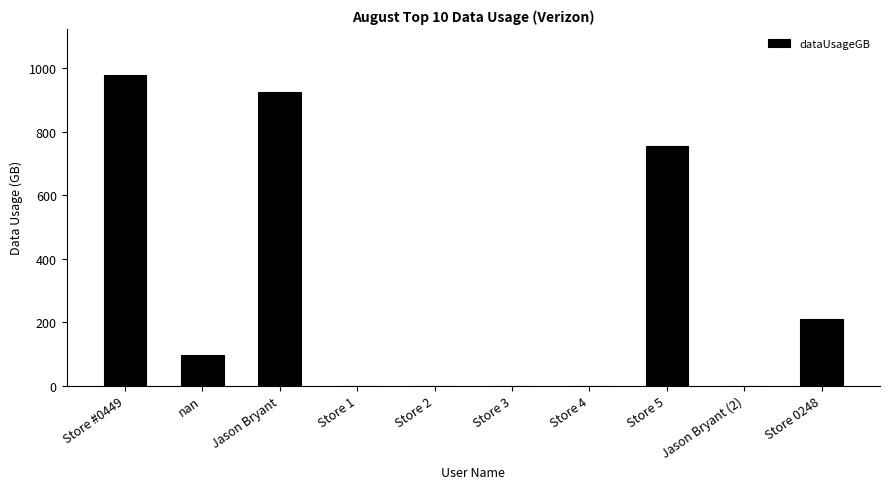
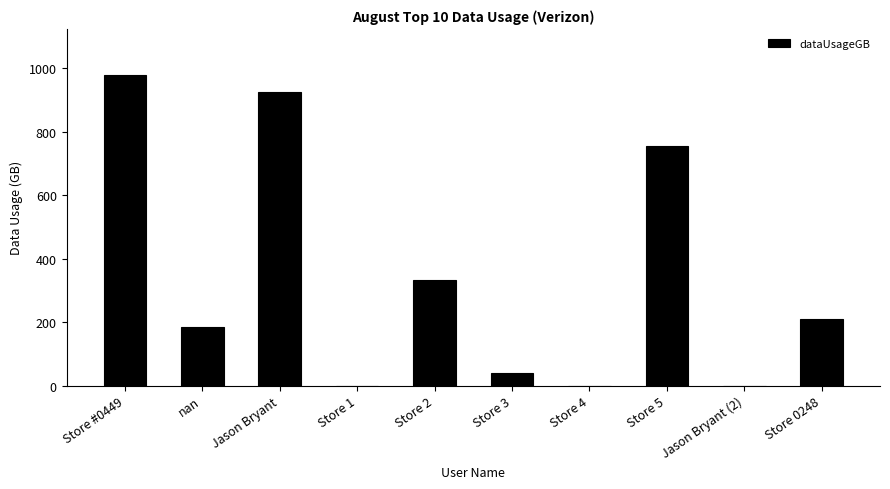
nan: 100 -> 180
Store 2: 0 -> 330
Store 3: 0 -> 40
